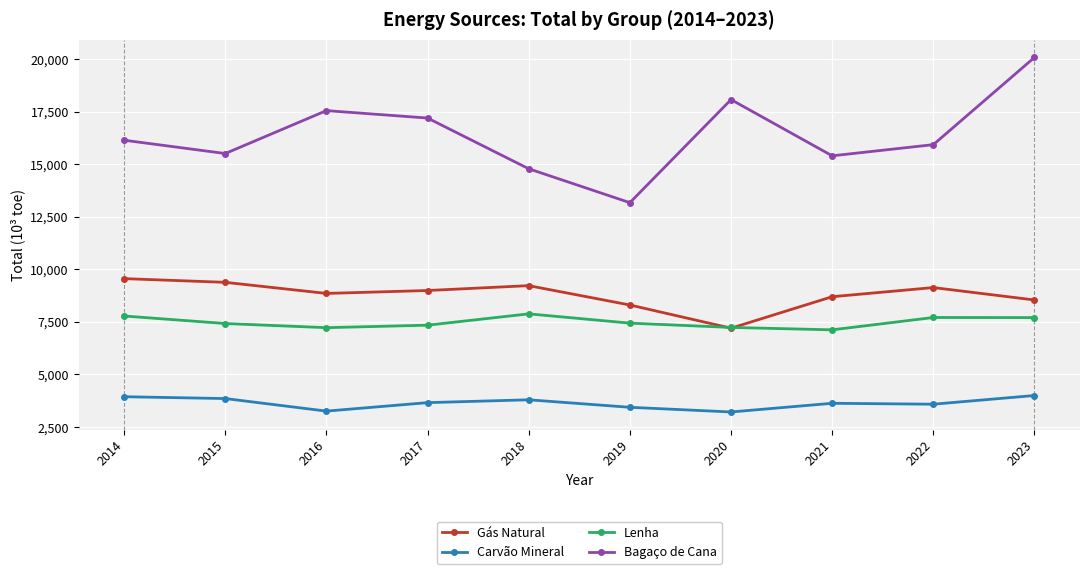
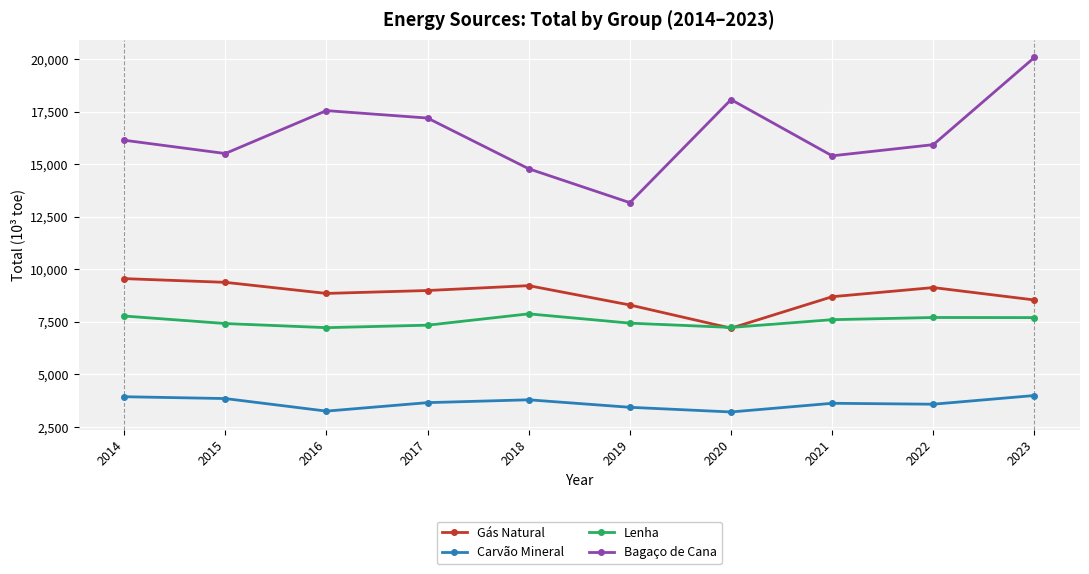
Lenha, 2021: 7,100 -> 7,600
